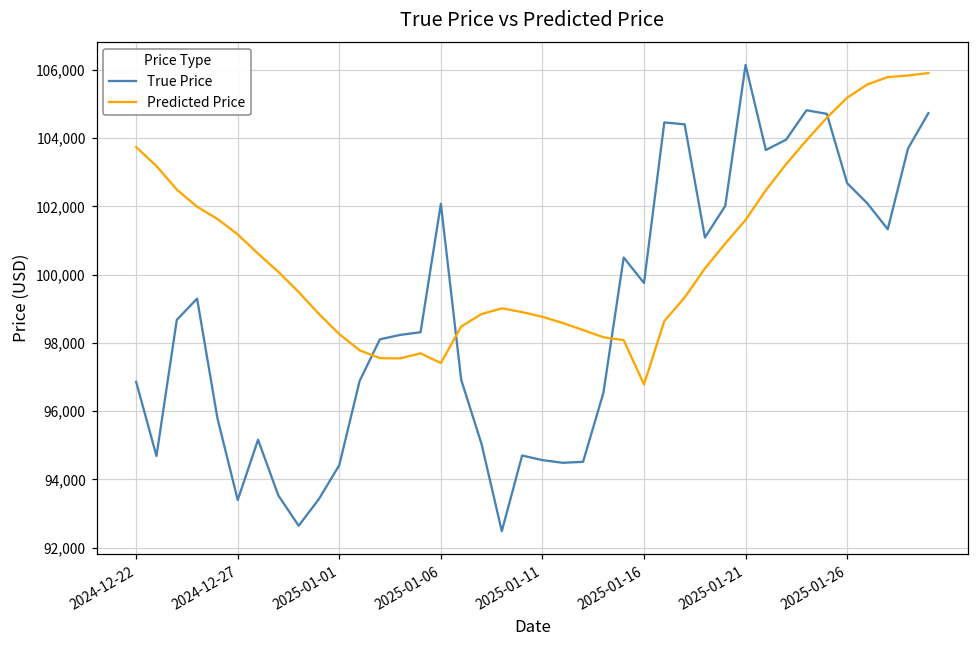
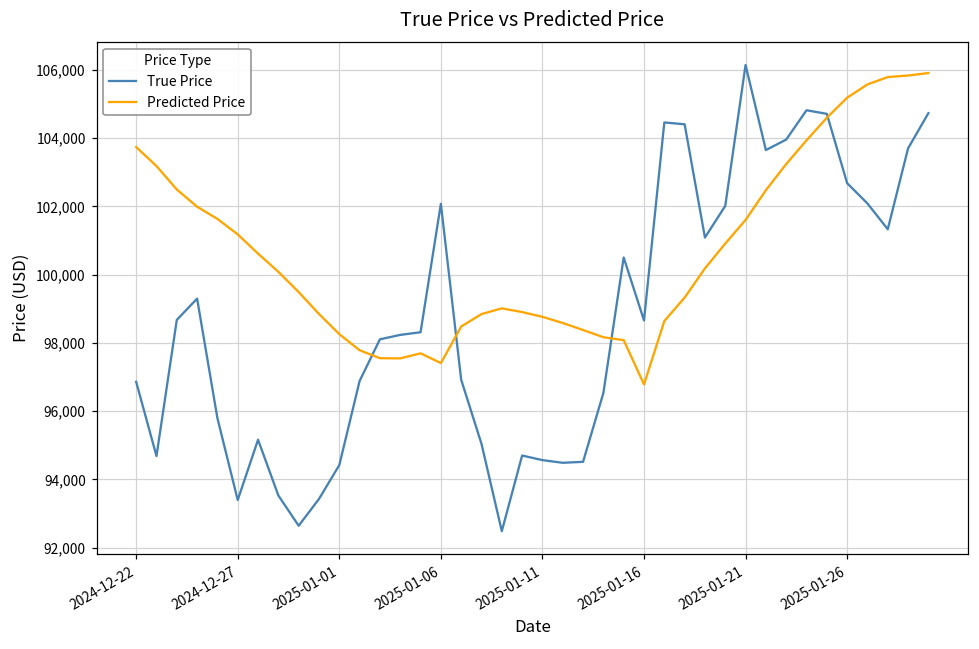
True Price, 2025-01-16: 99,800 -> 98,700
